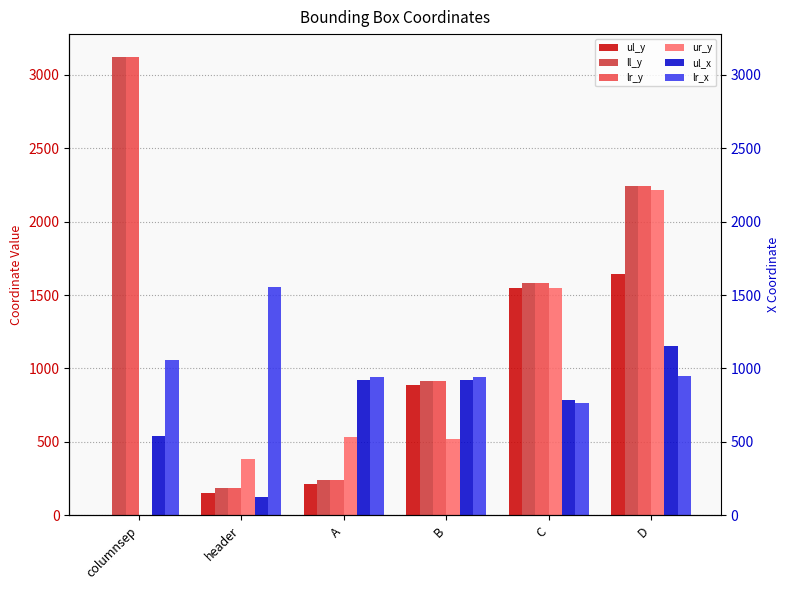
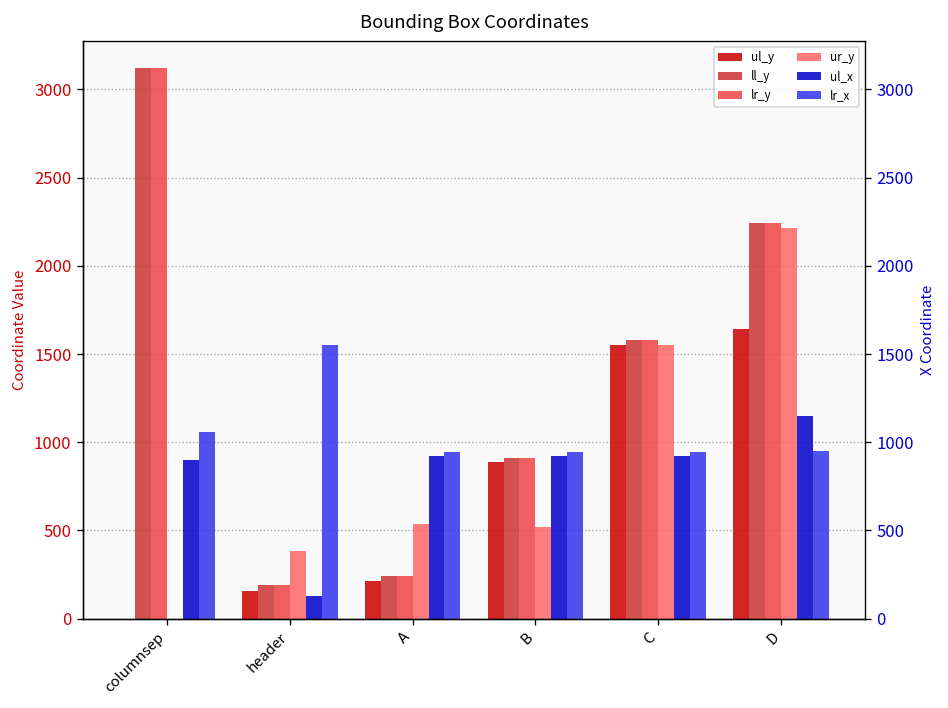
ul_x, columnsep: 540 -> 900
ul_x, C: 790 -> 920
lr_x, C: 770 -> 940
